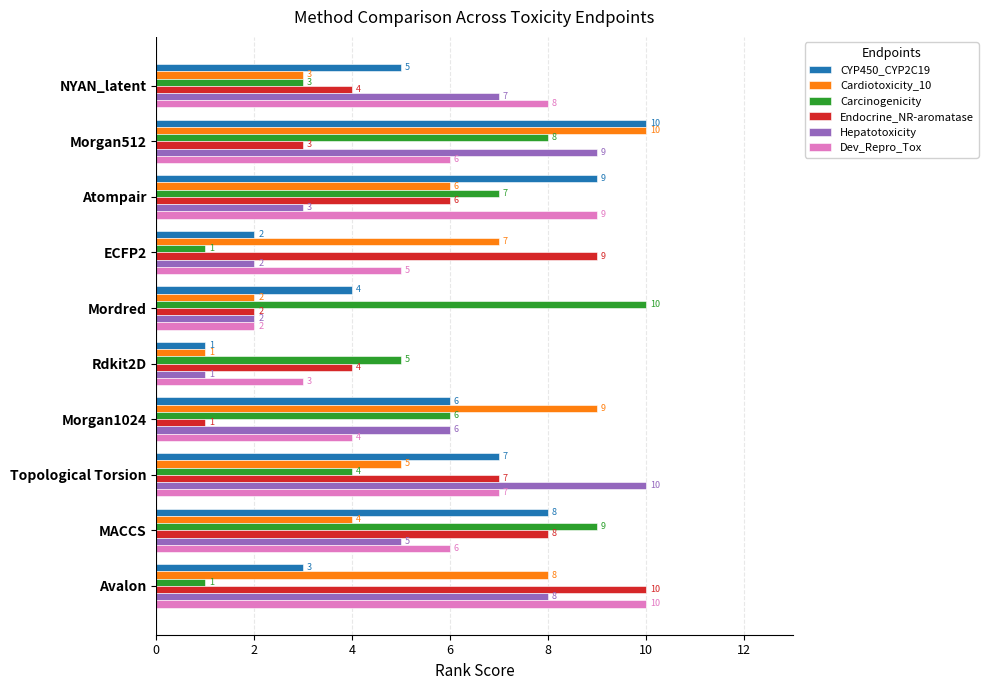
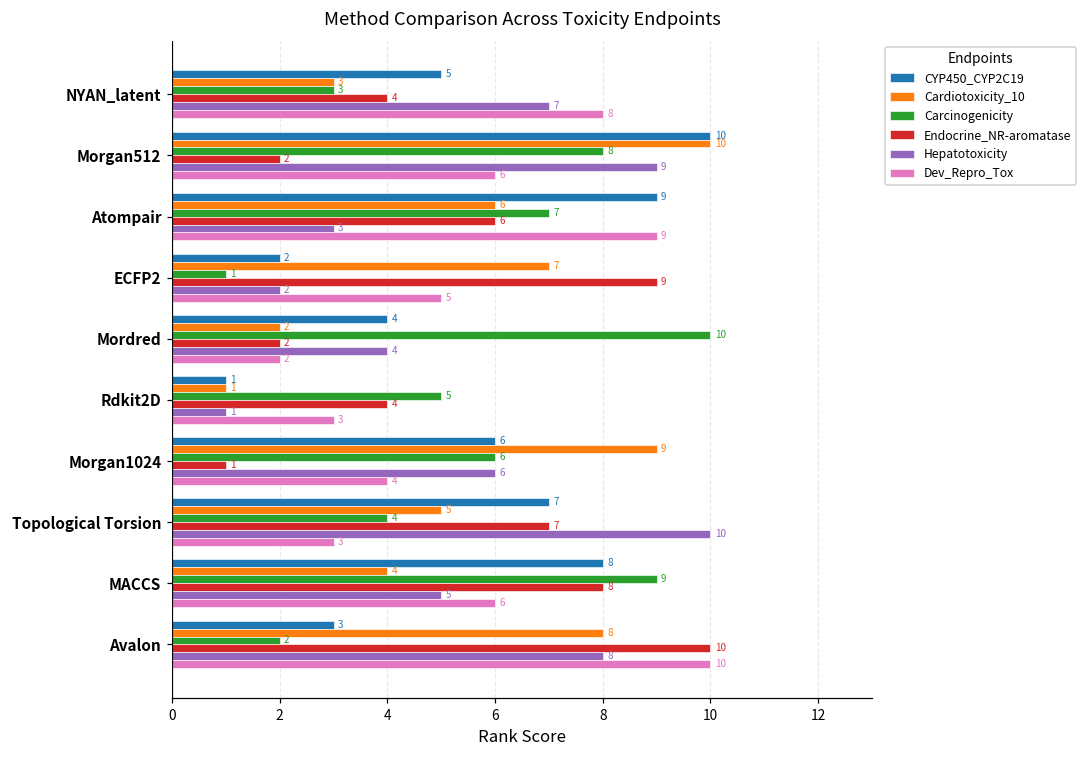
Endocrine_NR-aromatase, Morgan512: 3 -> 2
Hepatotoxicity, Mordred: 2 -> 4
Dev_Repro_Tox, Topological Torsion: 7 -> 3
Carcinogenicity, Avalon: 1 -> 2
